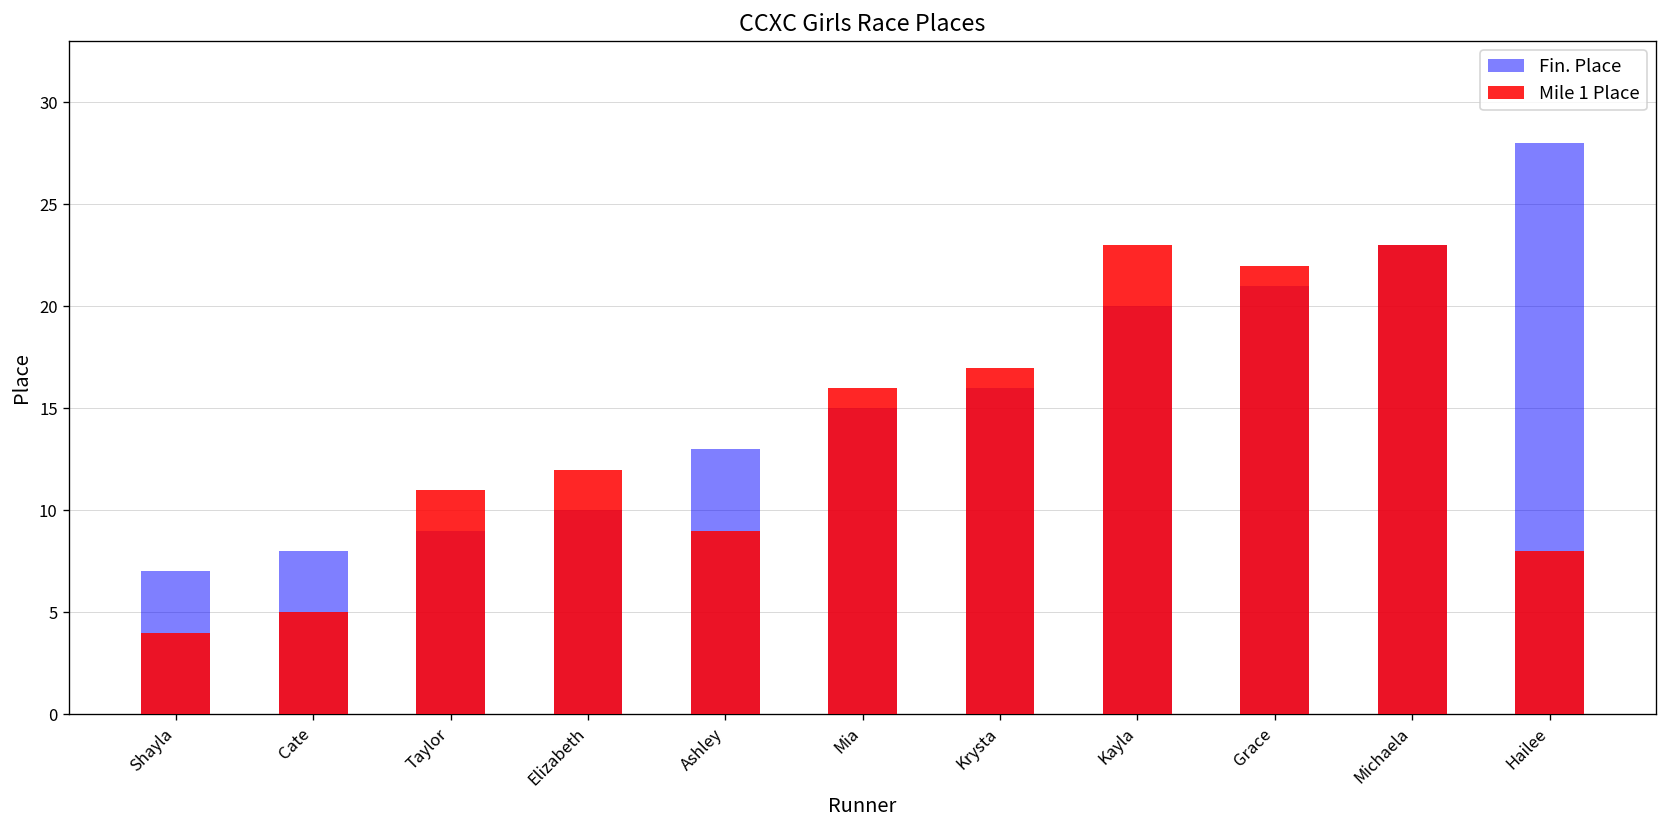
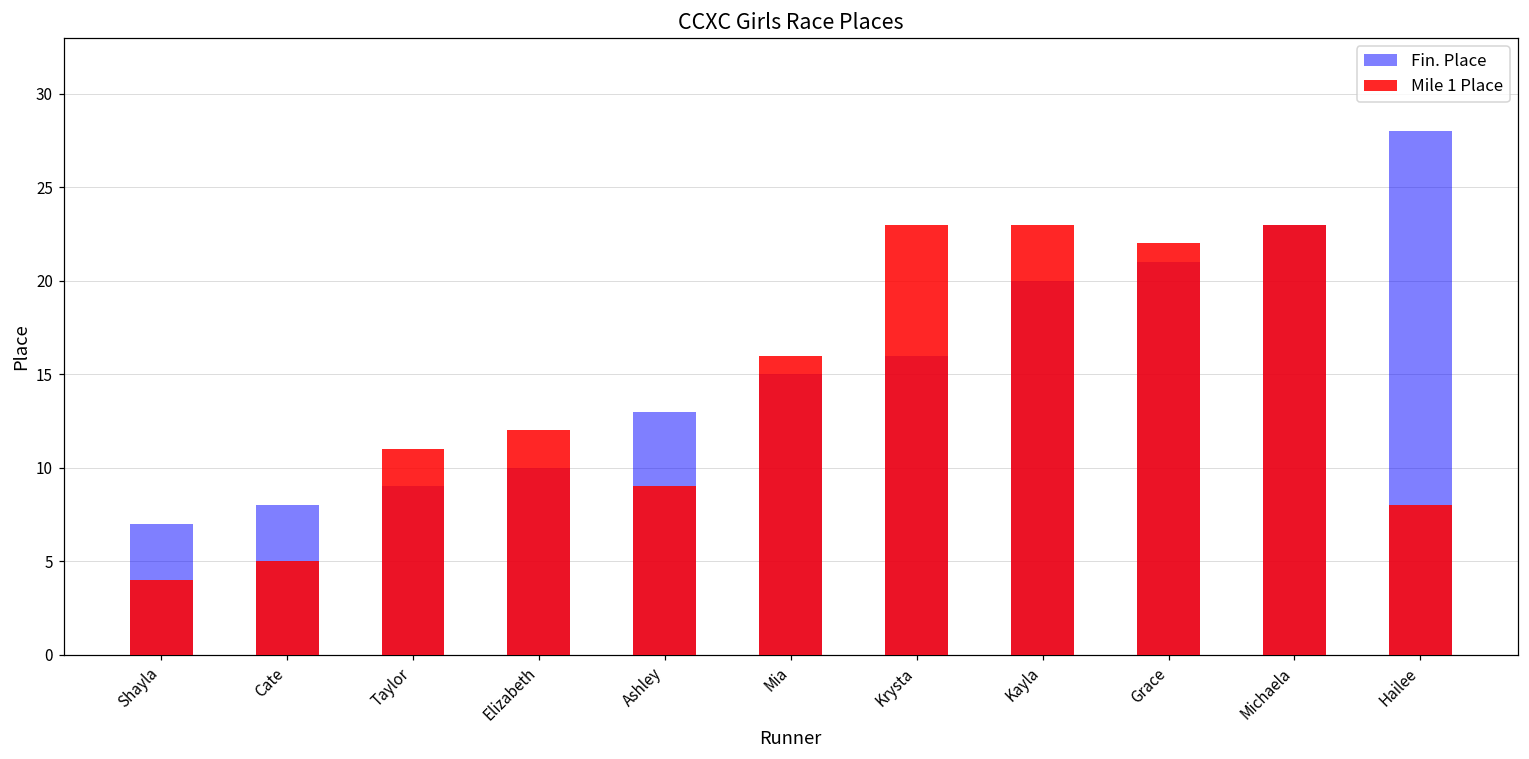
Mile 1 Place, Krysta: 17 -> 23
